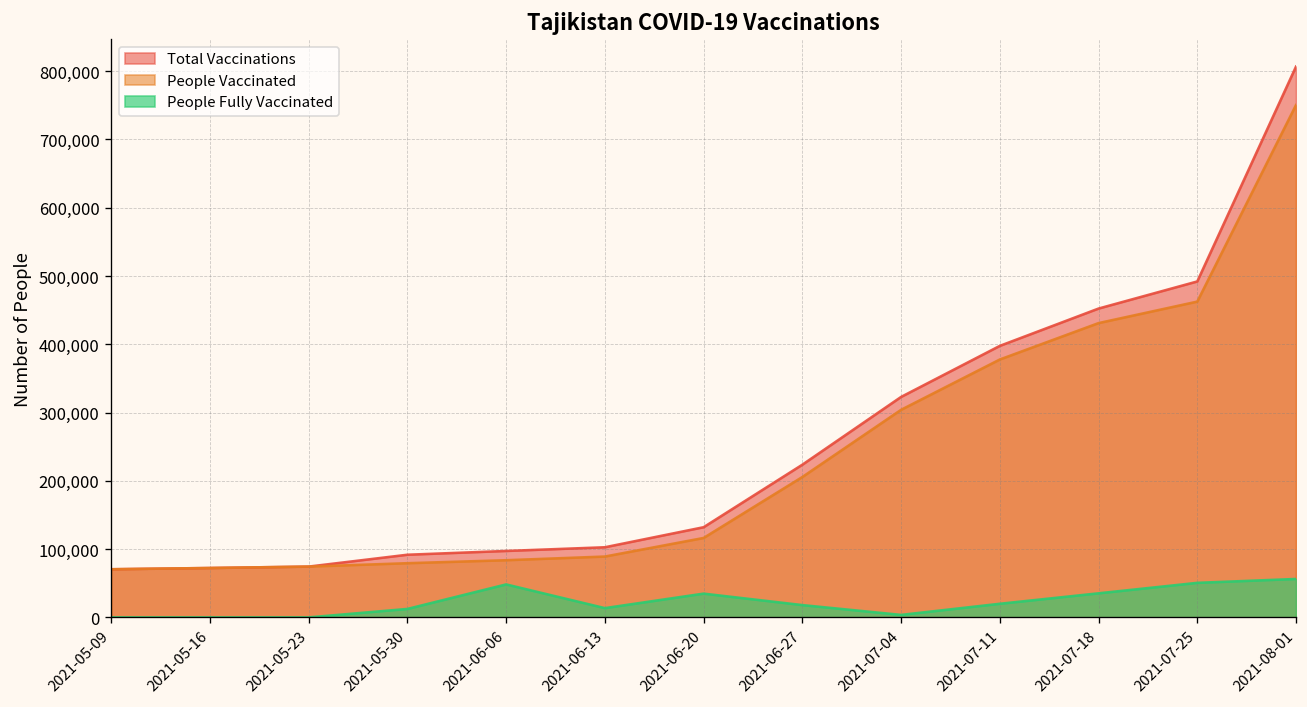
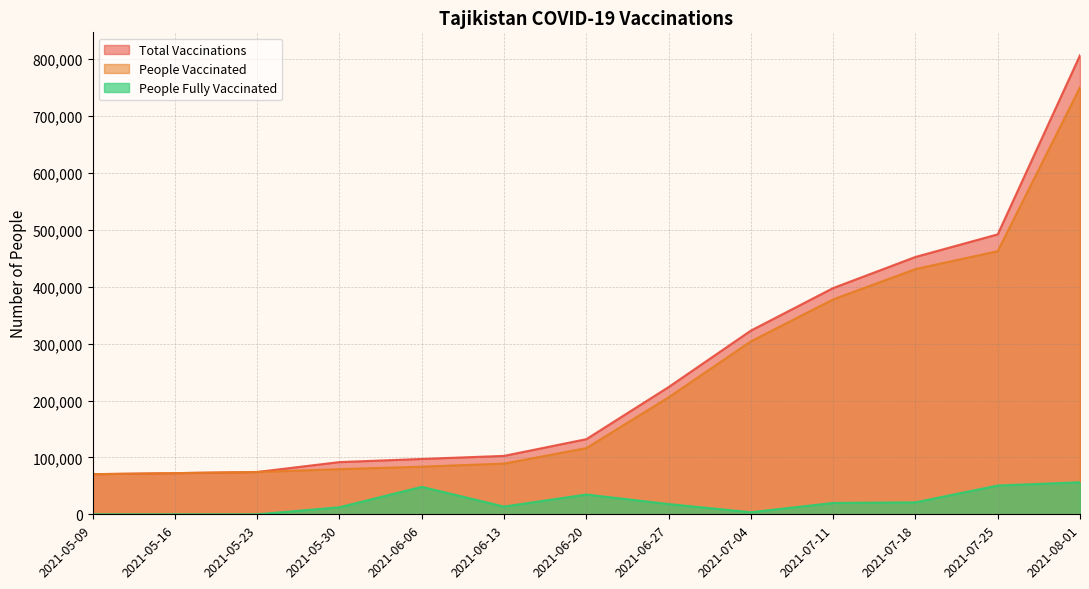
People Fully Vaccinated, 2021-07-18: 40,000 -> 20,000
